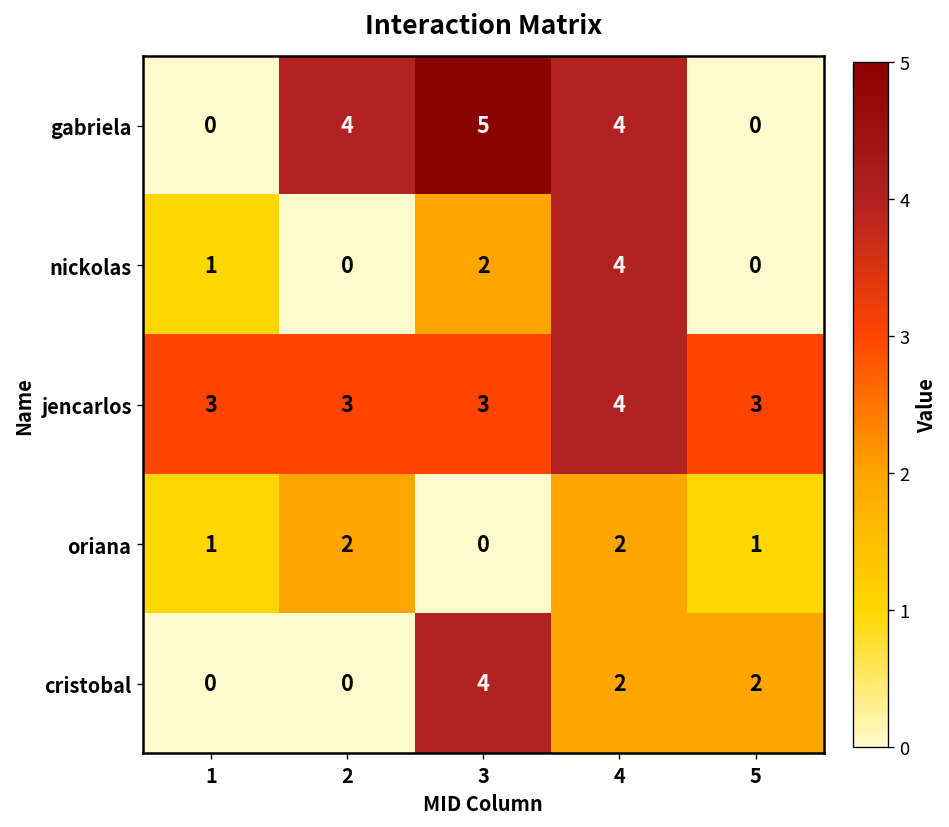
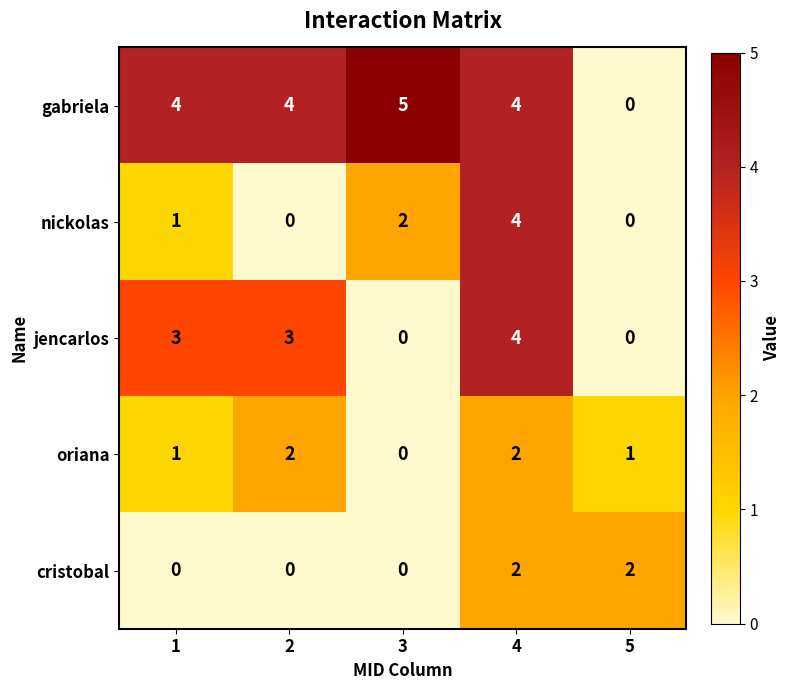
gabriela, 1: 0 -> 4
jencarlos, 3: 3 -> 0
jencarlos, 5: 3 -> 0
cristobal, 3: 4 -> 0
